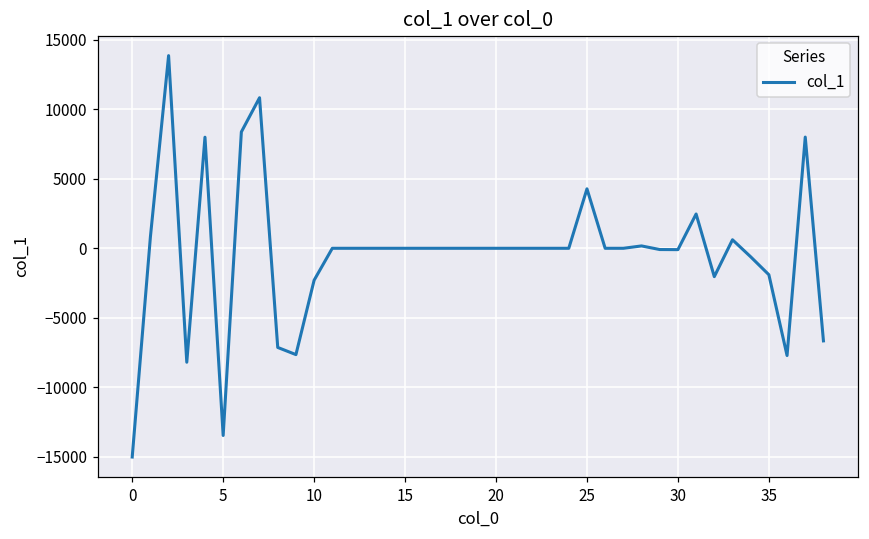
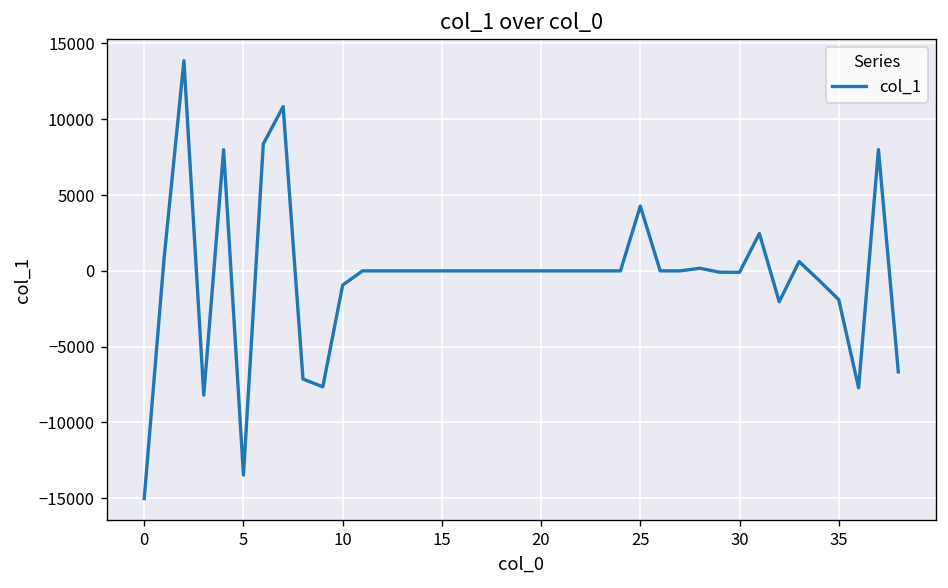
10: -2300 -> -900
